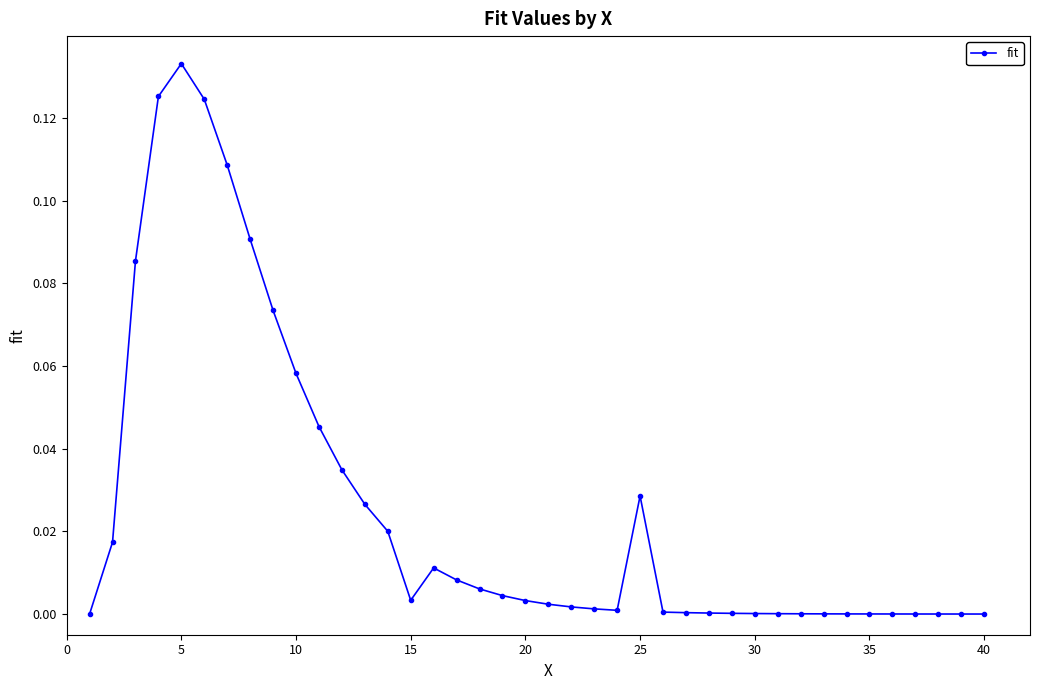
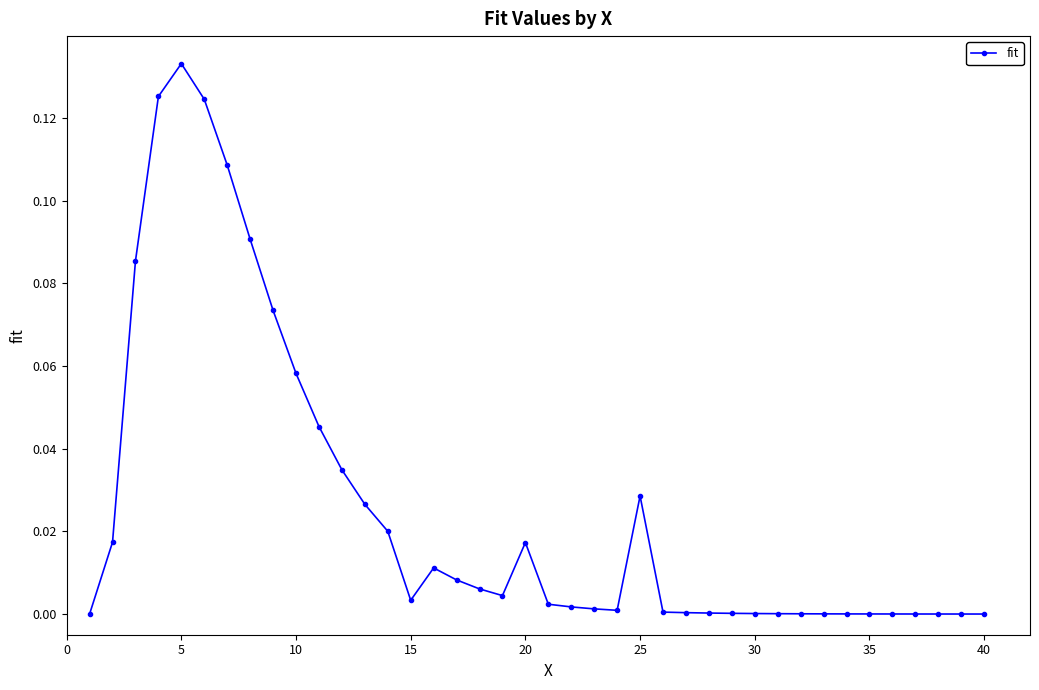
20: 0.003 -> 0.017
